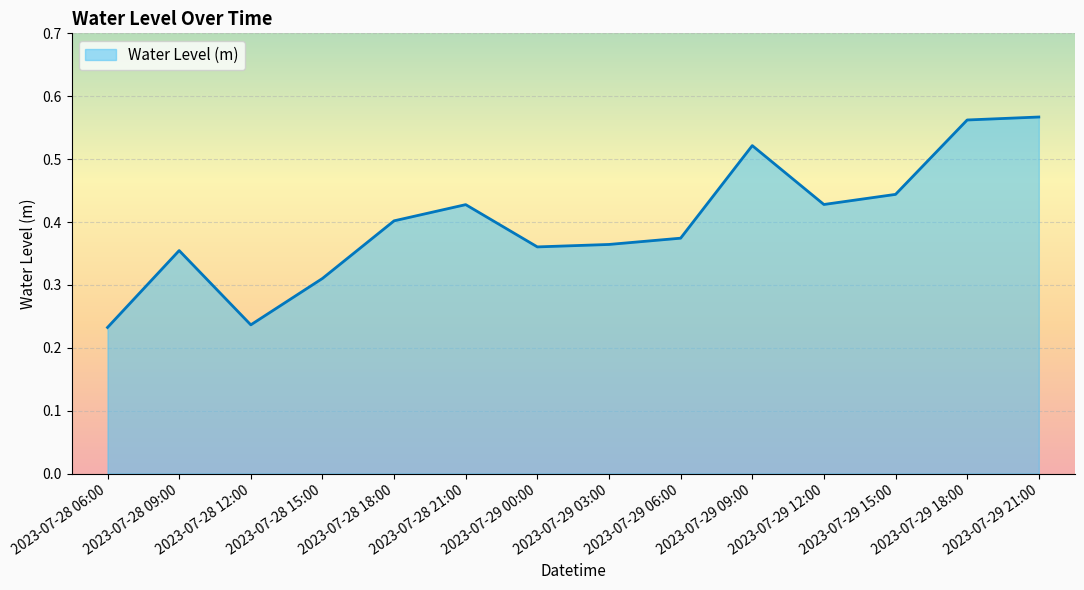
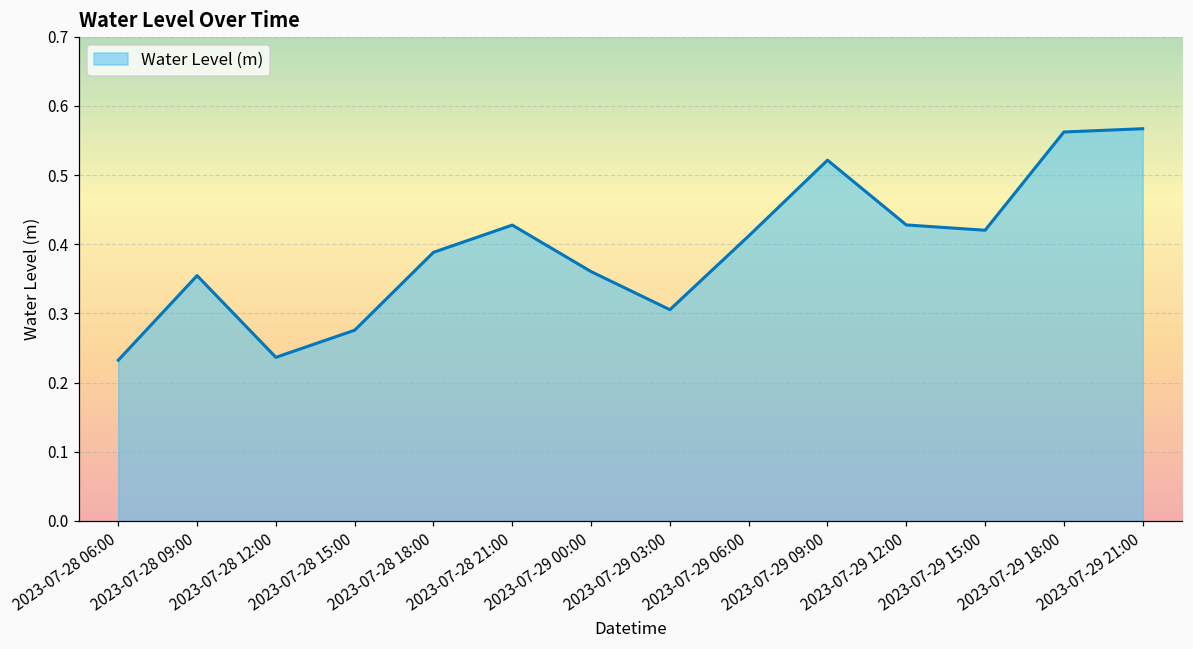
2023-07-28 15:00: 0.31 -> 0.28
2023-07-28 18:00: 0.40 -> 0.39
2023-07-29 03:00: 0.36 -> 0.31
2023-07-29 06:00: 0.37 -> 0.41
2023-07-29 15:00: 0.44 -> 0.42
